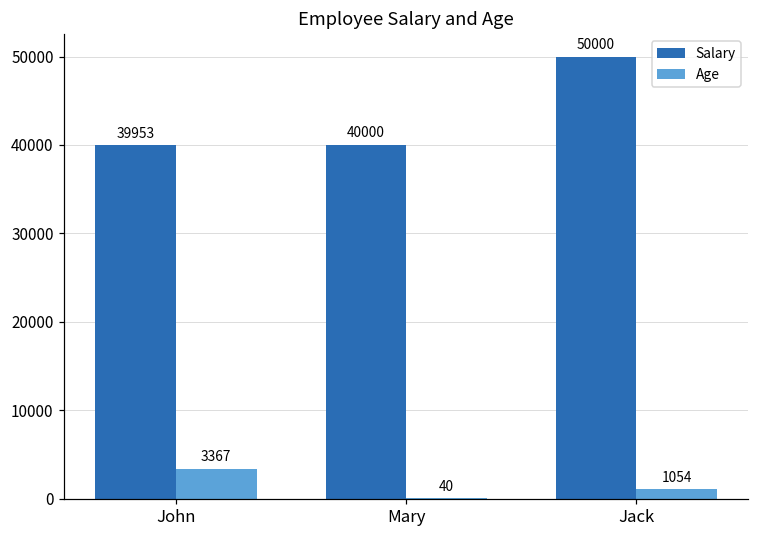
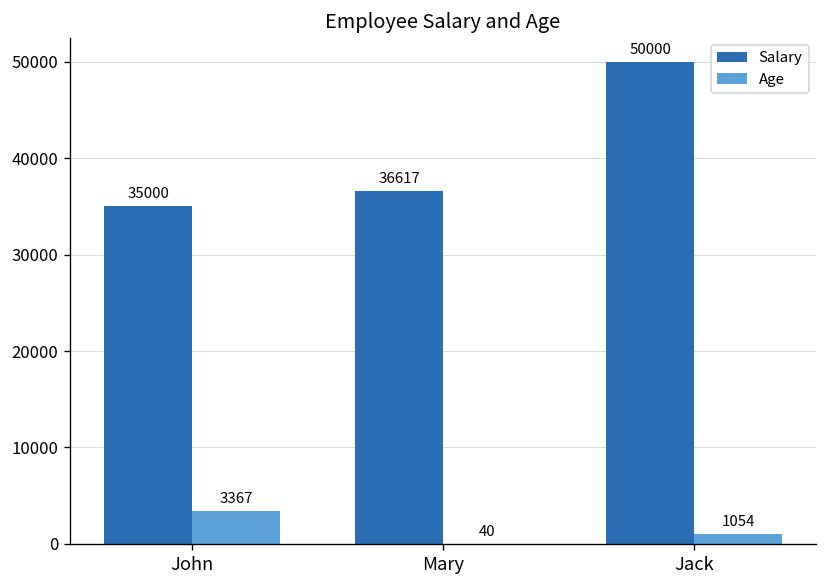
Salary, John: 39953 -> 35000
Salary, Mary: 40000 -> 36617
